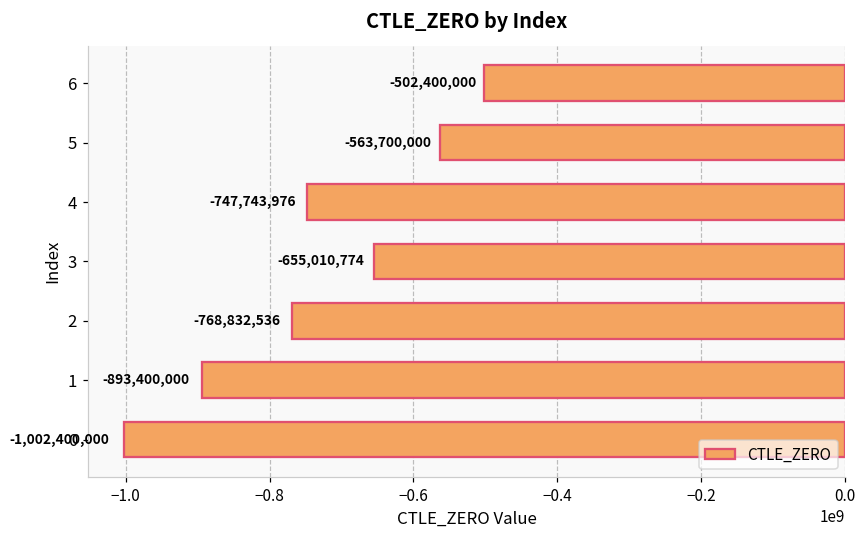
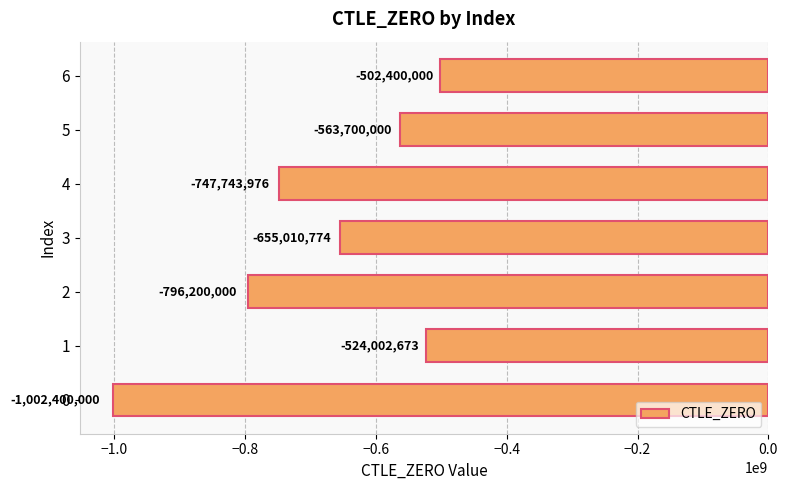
2: -768,832,536 -> -796,200,000
1: -893,400,000 -> -524,002,673
